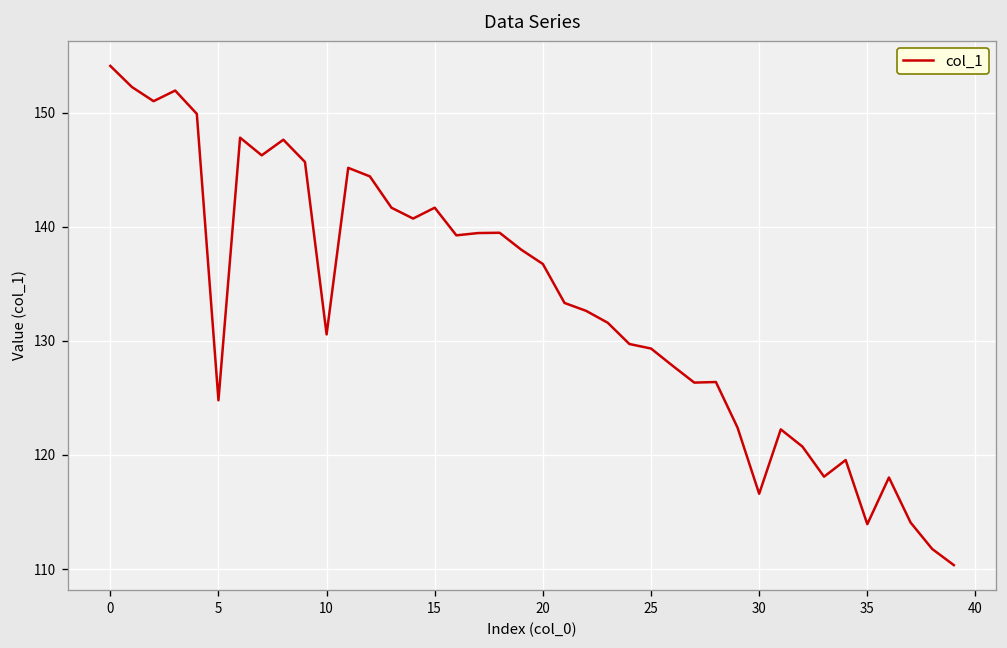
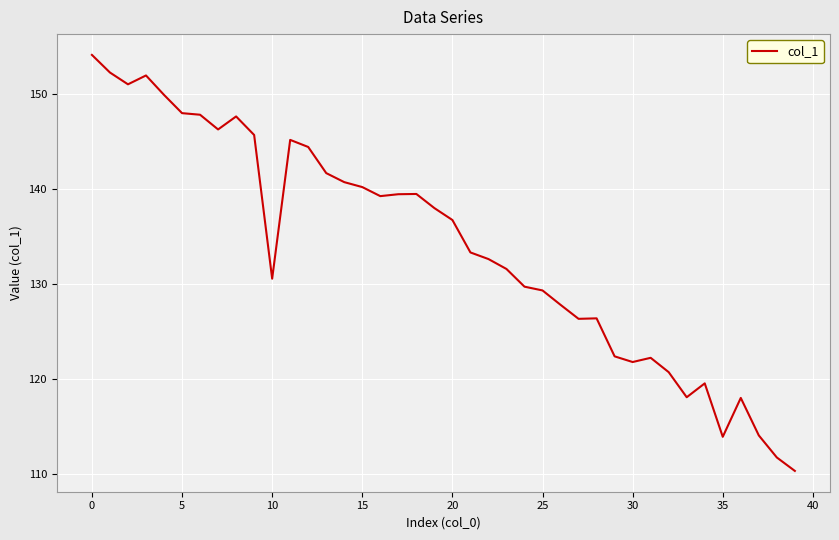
5: 125 -> 148
15: 142 -> 140
30: 117 -> 122
